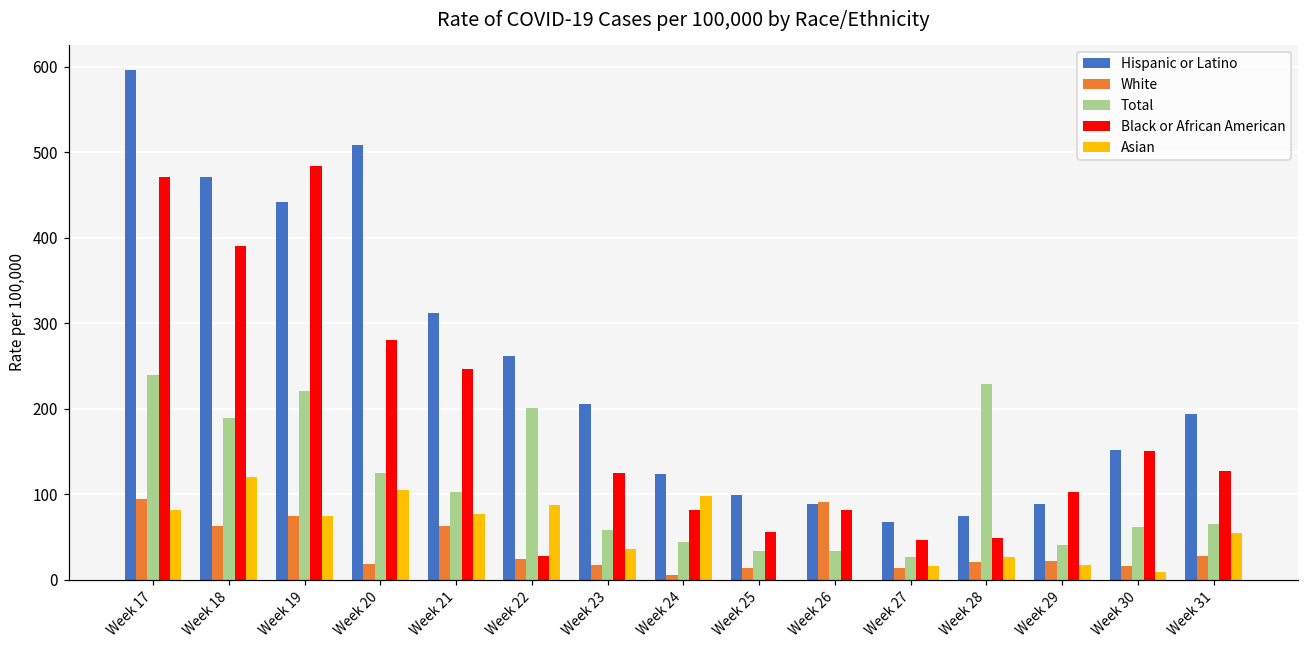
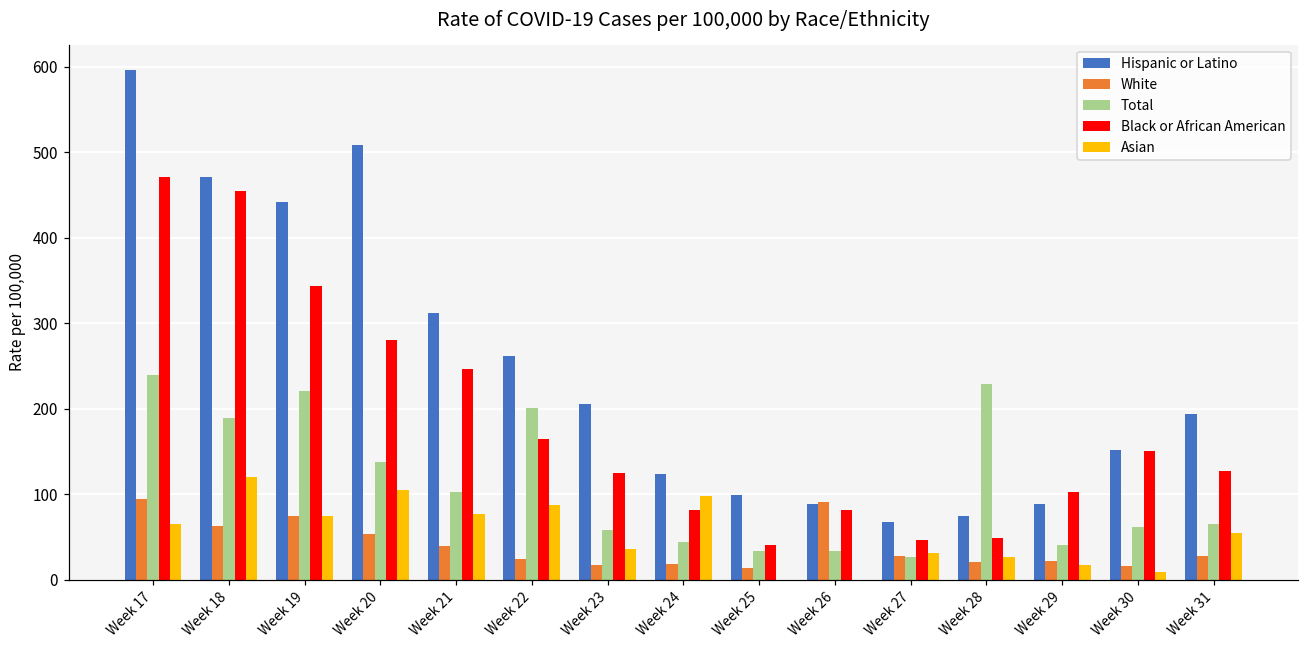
Asian, Week 17: 80 -> 70
Black or African American, Week 18: 390 -> 450
Black or African American, Week 19: 480 -> 340
White, Week 20: 20 -> 50
Total, Week 20: 120 -> 140
White, Week 21: 60 -> 40
Black or African American, Week 22: 30 -> 160
White, Week 24: 10 -> 20
Black or African American, Week 25: 60 -> 40
White, Week 27: 10 -> 30
Asian, Week 27: 20 -> 30
